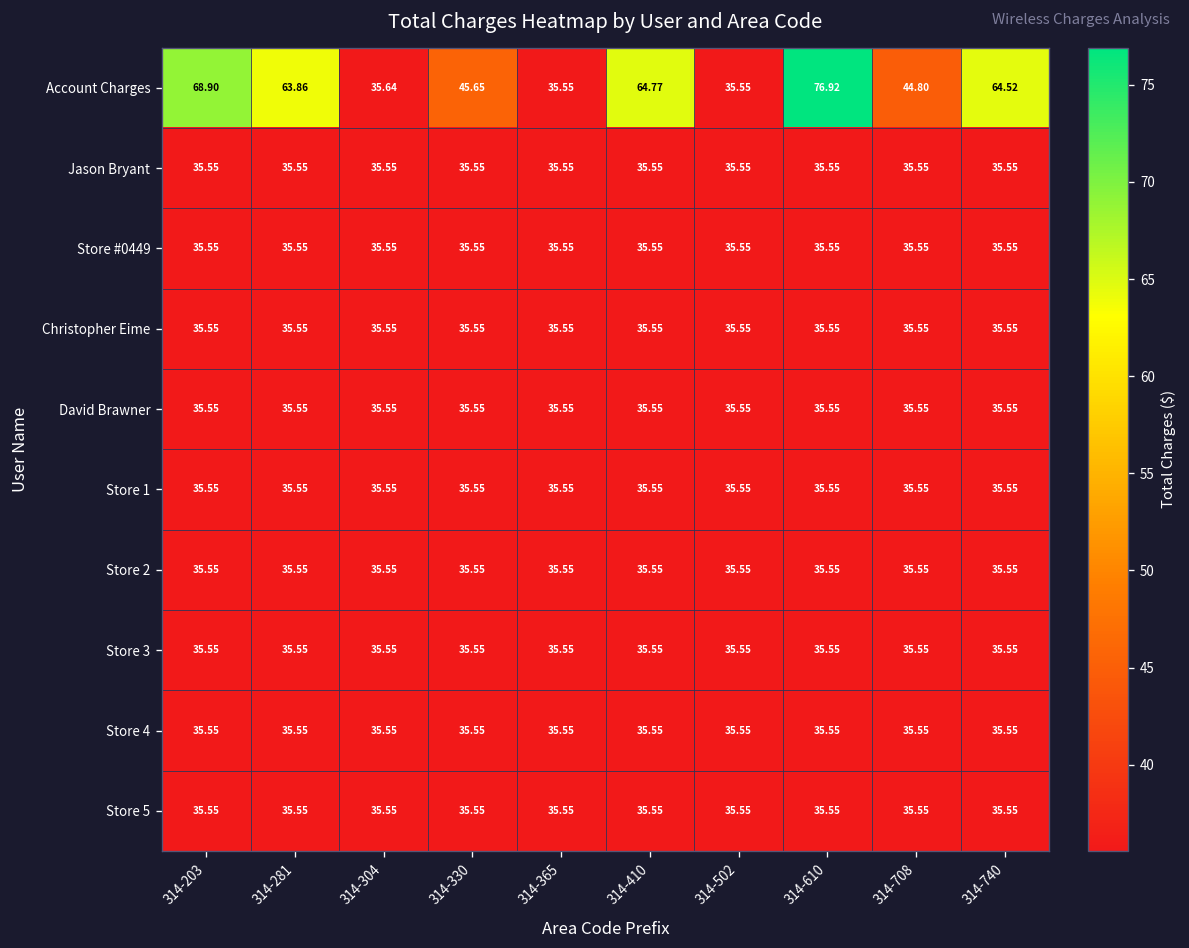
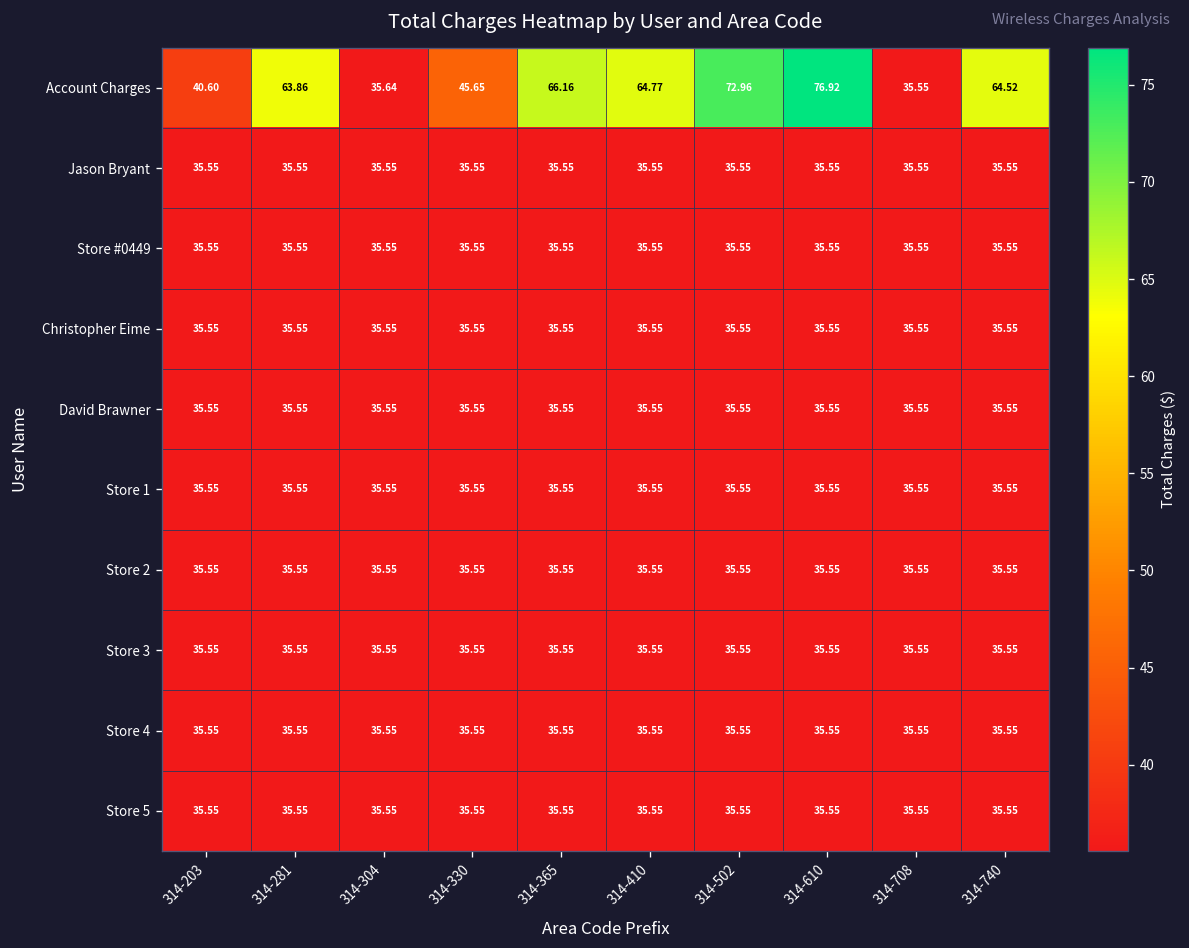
Account Charges, 314-203: 68.90 -> 40.60
Account Charges, 314-365: 35.55 -> 66.16
Account Charges, 314-502: 35.55 -> 72.96
Account Charges, 314-708: 44.80 -> 35.55
